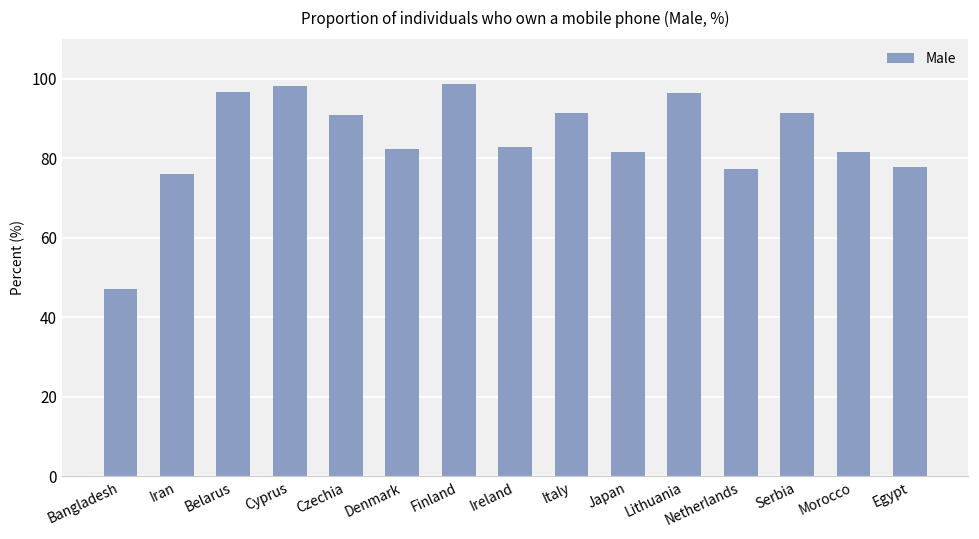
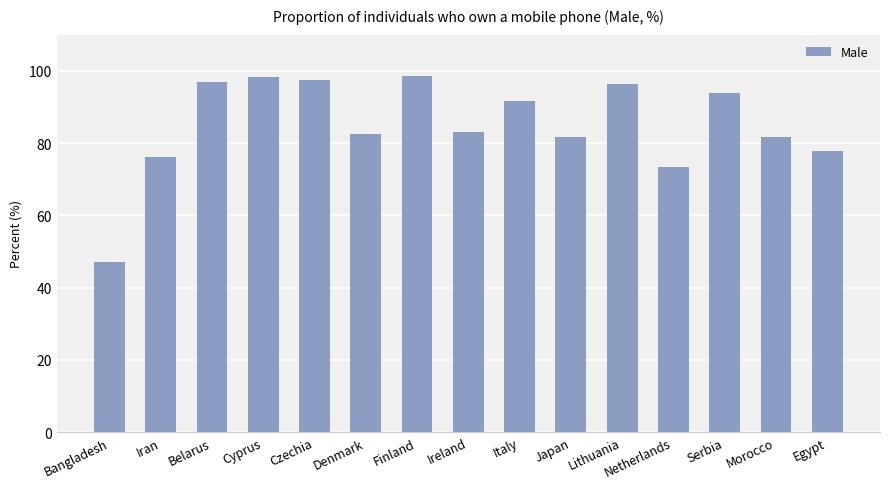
Czechia: 91 -> 97
Netherlands: 77 -> 73
Serbia: 91 -> 94
